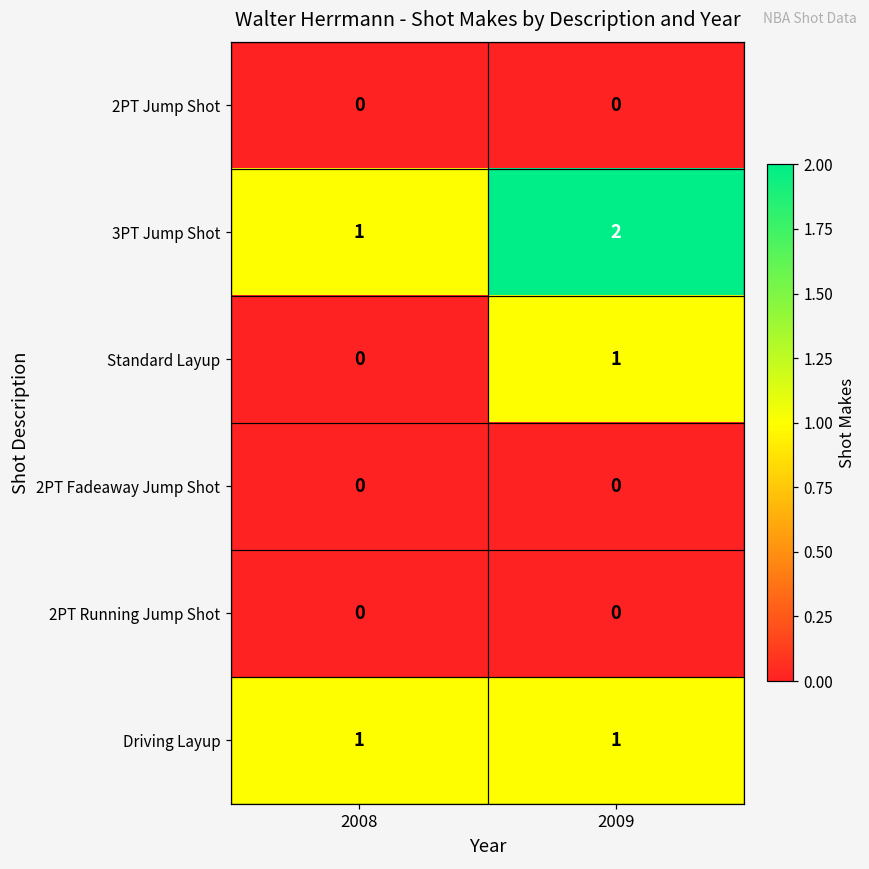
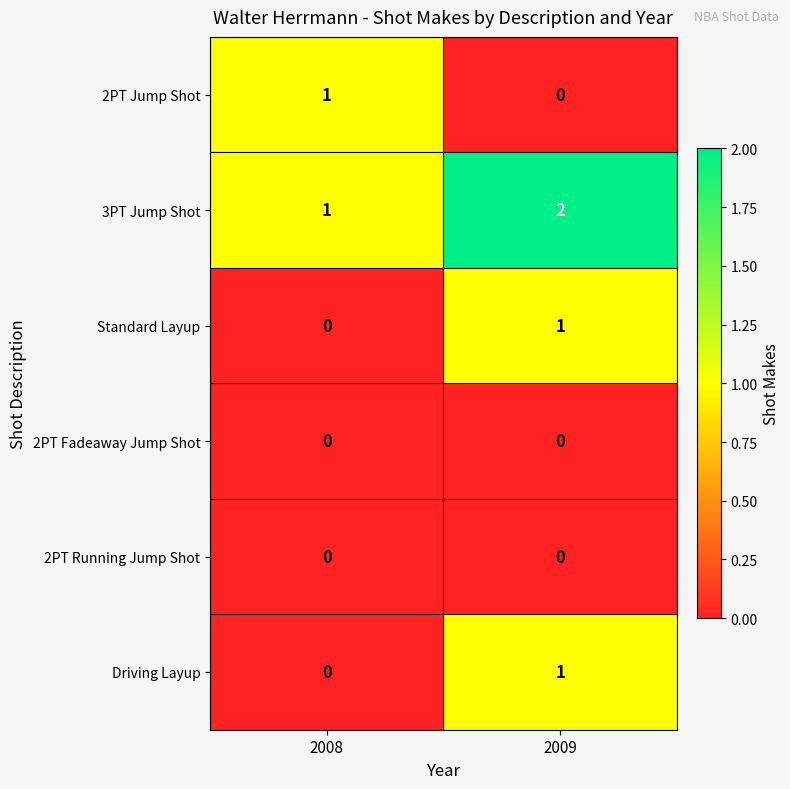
2PT Jump Shot, 2008: 0 -> 1
Driving Layup, 2008: 1 -> 0
